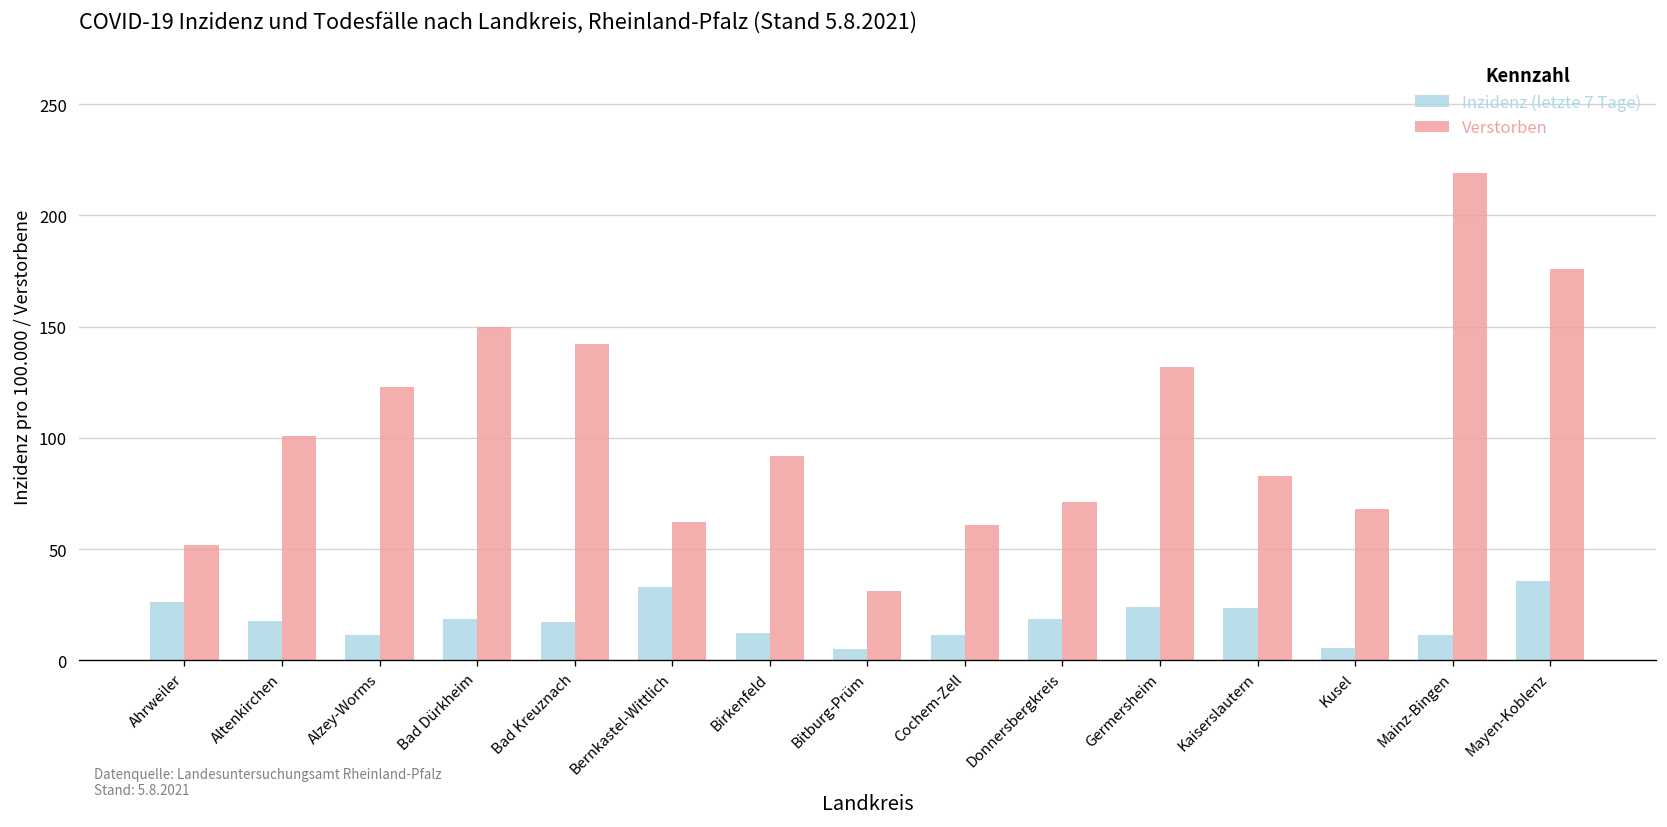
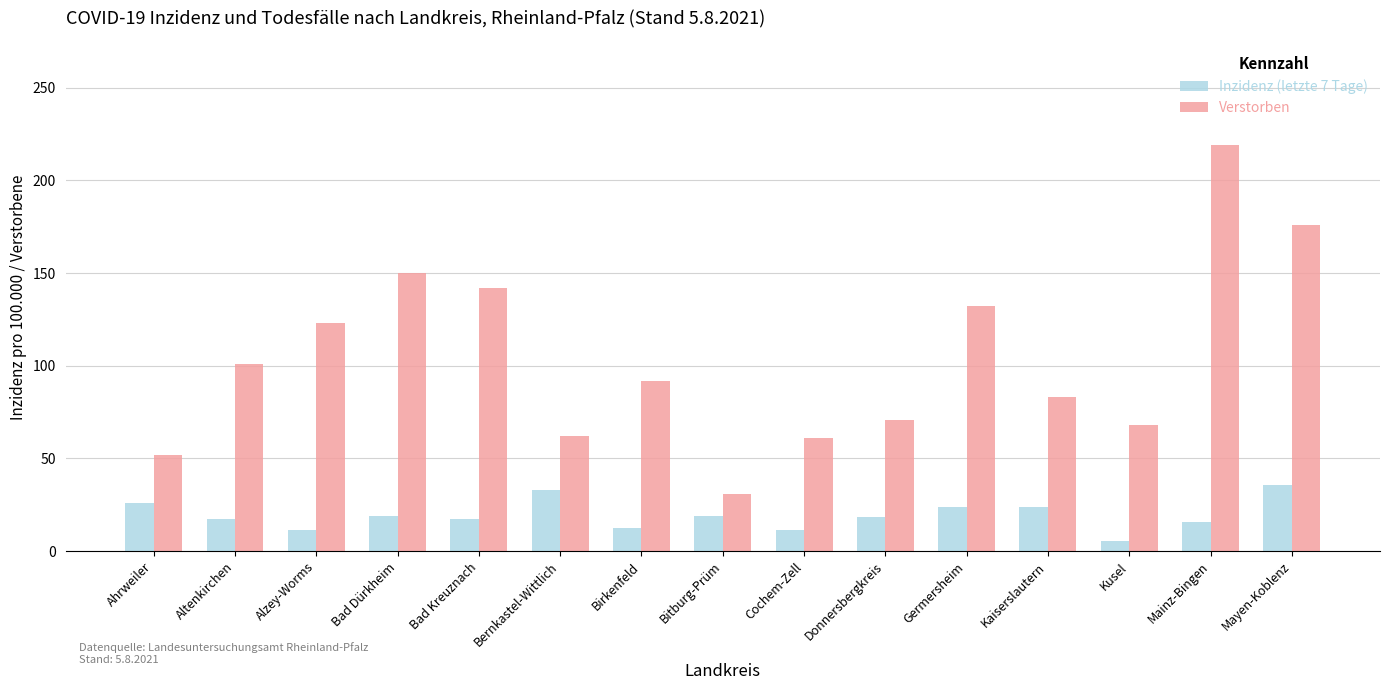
Inzidenz (letzte 7 Tage), Bitburg-Prüm: 5 -> 19
Inzidenz (letzte 7 Tage), Mainz-Bingen: 11 -> 16
